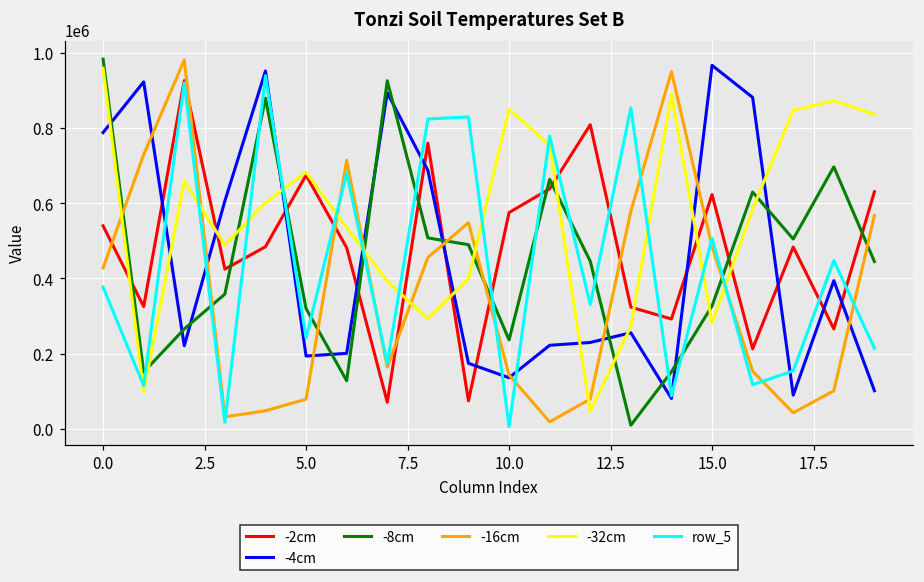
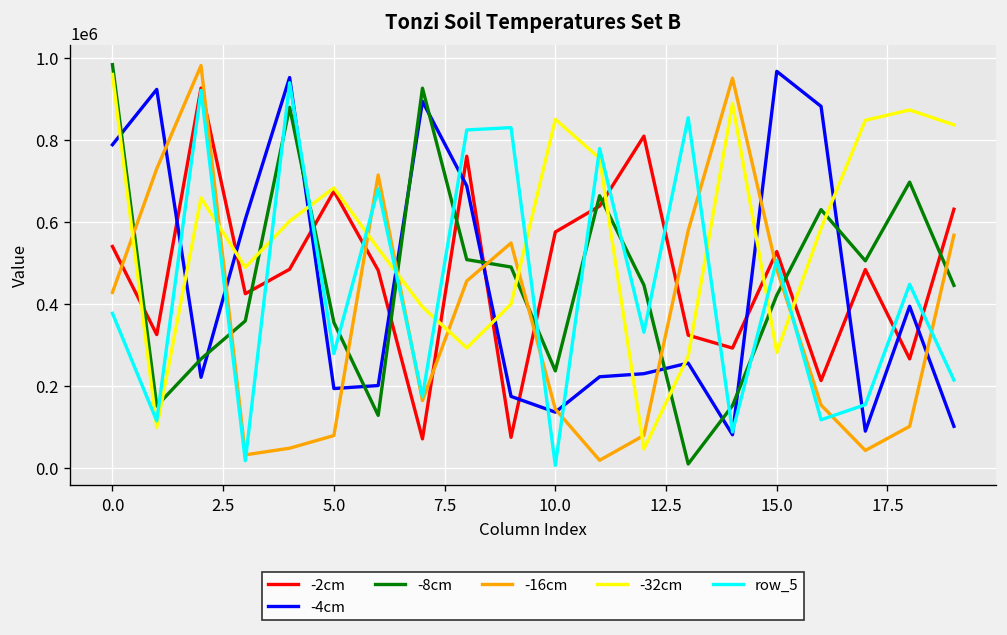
-8cm, 5.0: 320000 -> 350000
row_5, 5.0: 240000 -> 280000
-2cm, 15.0: 620000 -> 530000
-8cm, 15.0: 330000 -> 420000
